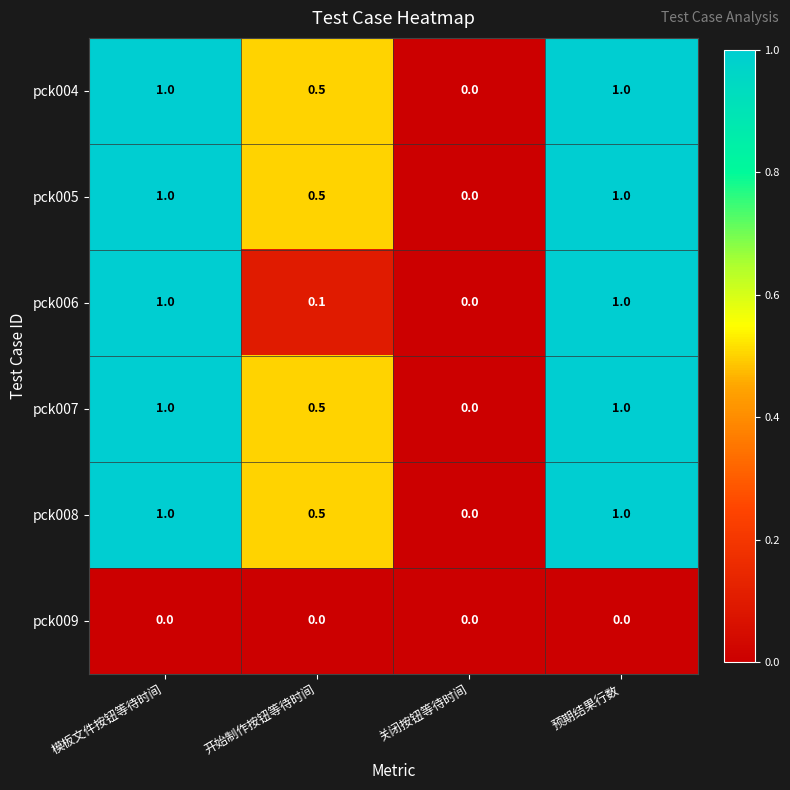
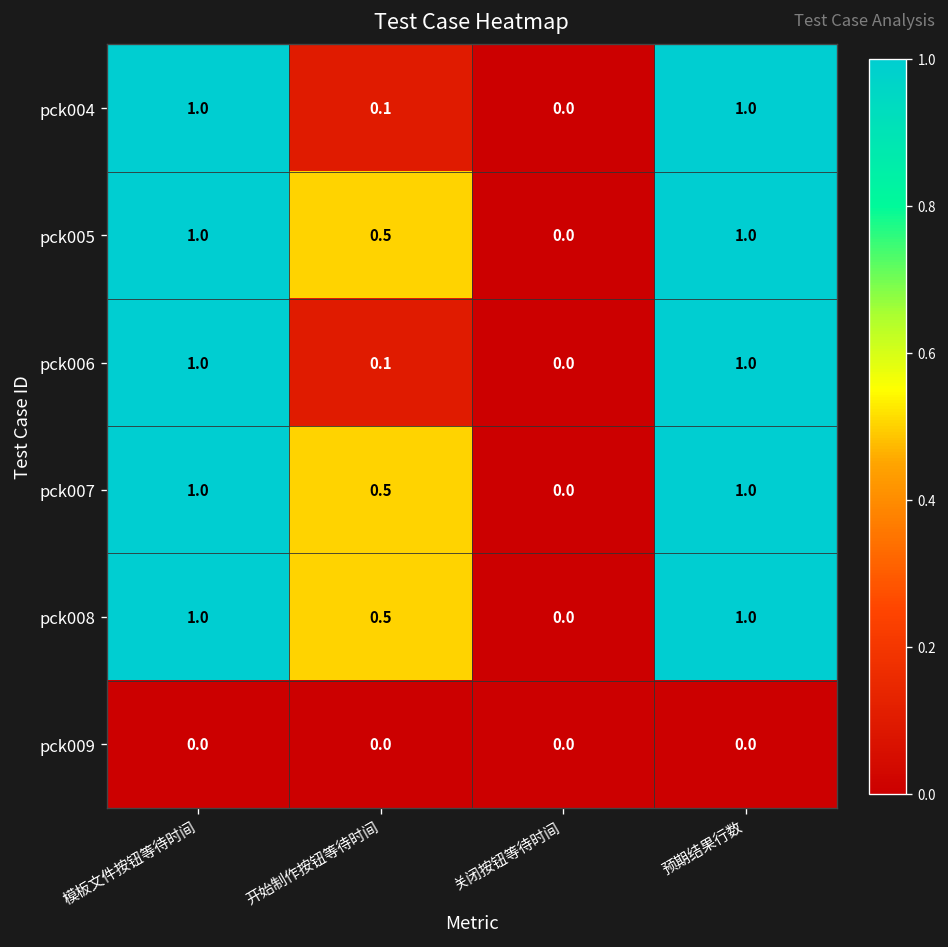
pck004, 开始制作按钮等待时间: 0.5 -> 0.1
